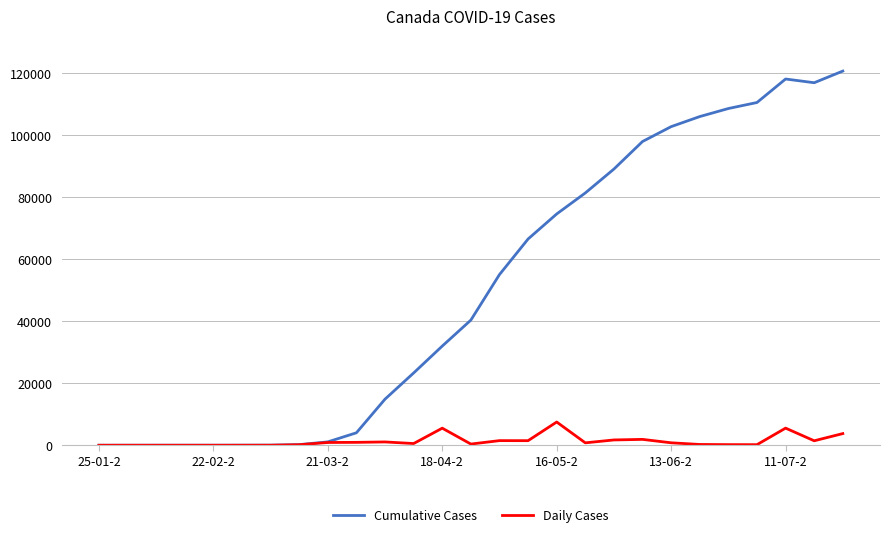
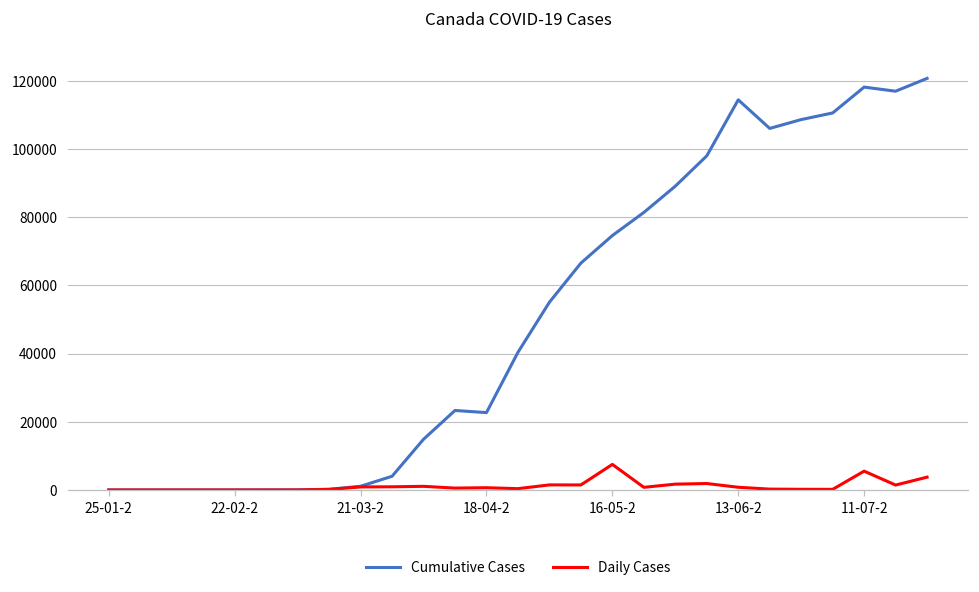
Cumulative Cases, 18-04-2: 32000 -> 23000
Daily Cases, 18-04-2: 6000 -> 1000
Cumulative Cases, 13-06-2: 103000 -> 114000
